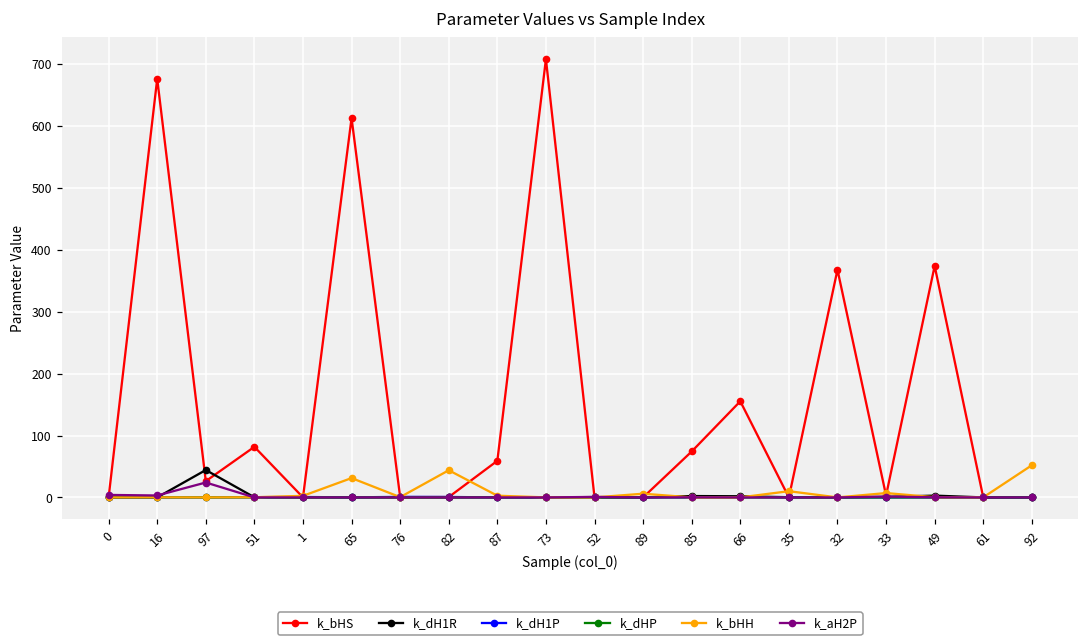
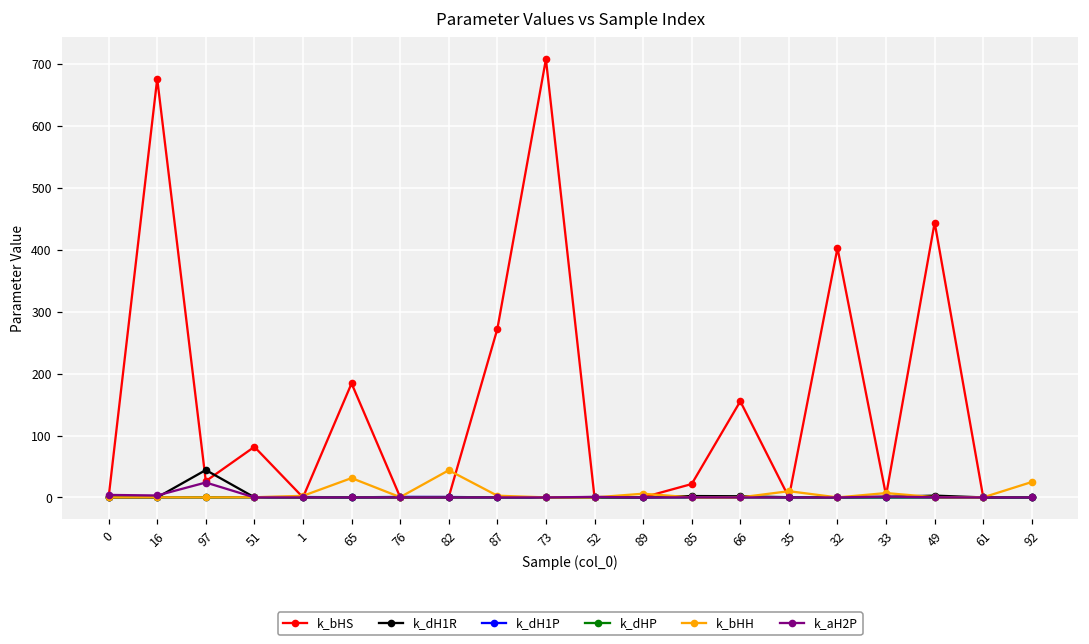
k_bHS, 65: 610 -> 180
k_bHS, 87: 60 -> 270
k_bHS, 85: 70 -> 20
k_bHS, 32: 370 -> 400
k_bHS, 49: 370 -> 440
k_bHH, 92: 50 -> 20
